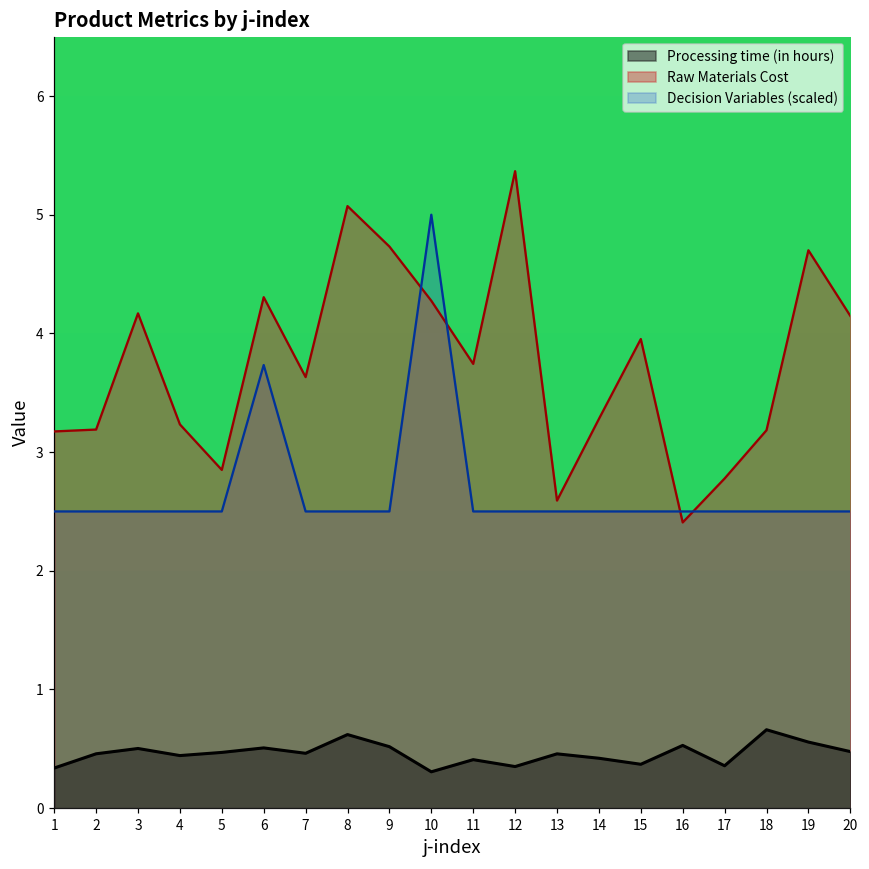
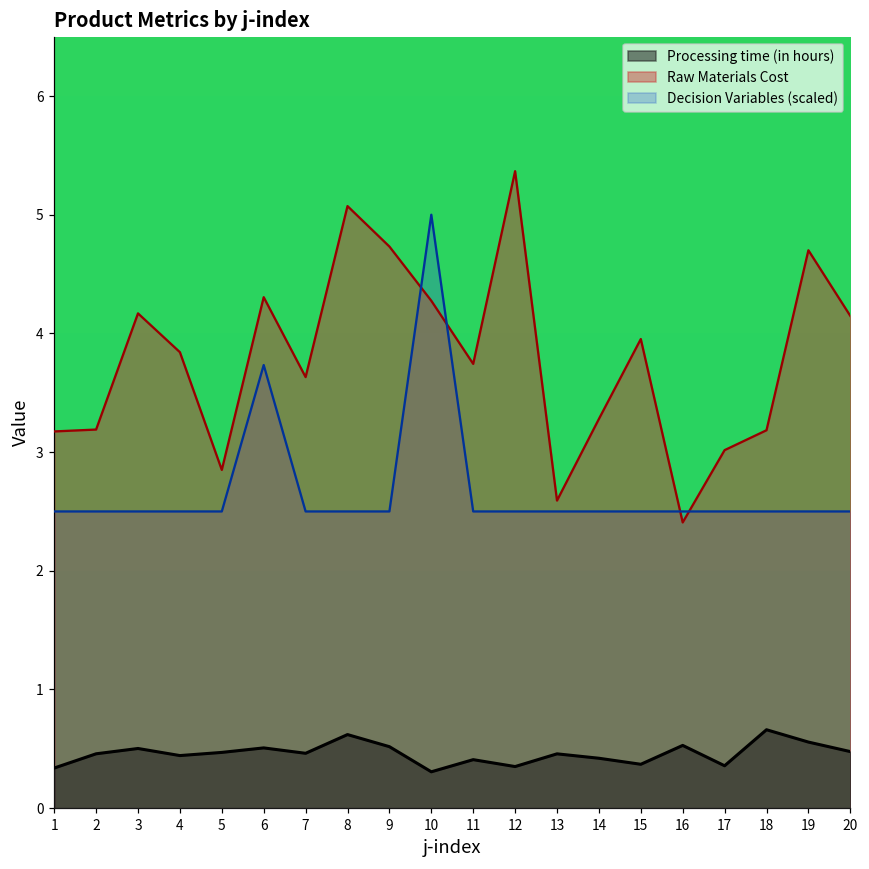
Raw Materials Cost, 4: 3.23 -> 3.84
Raw Materials Cost, 17: 2.78 -> 3.02
